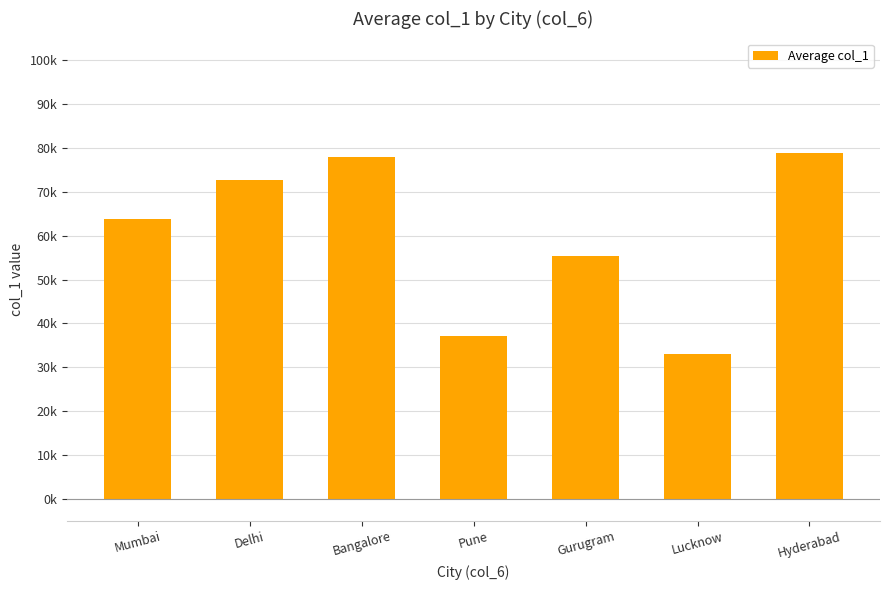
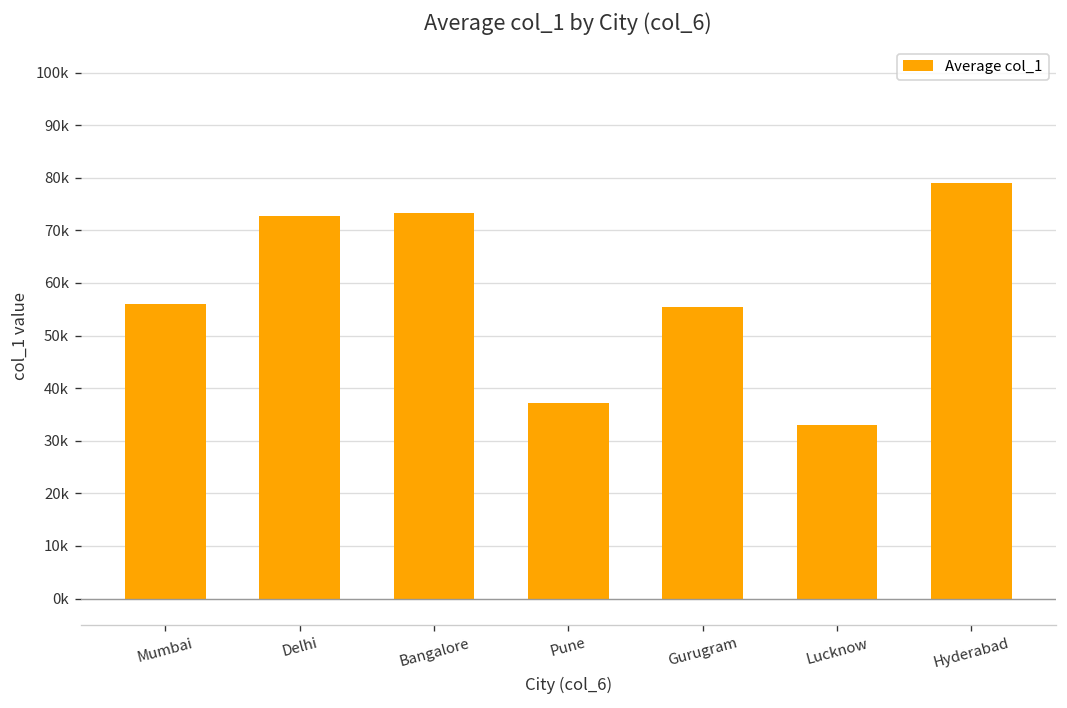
Mumbai: 64000 -> 56000
Bangalore: 78000 -> 73000
